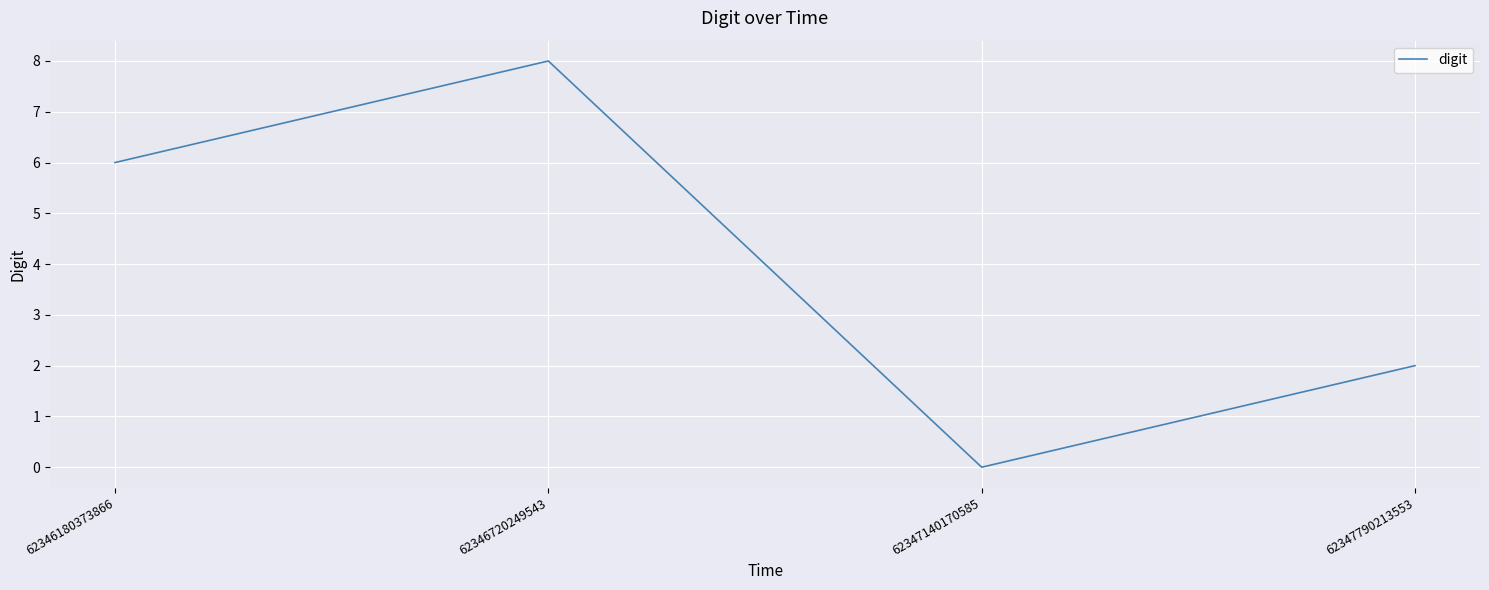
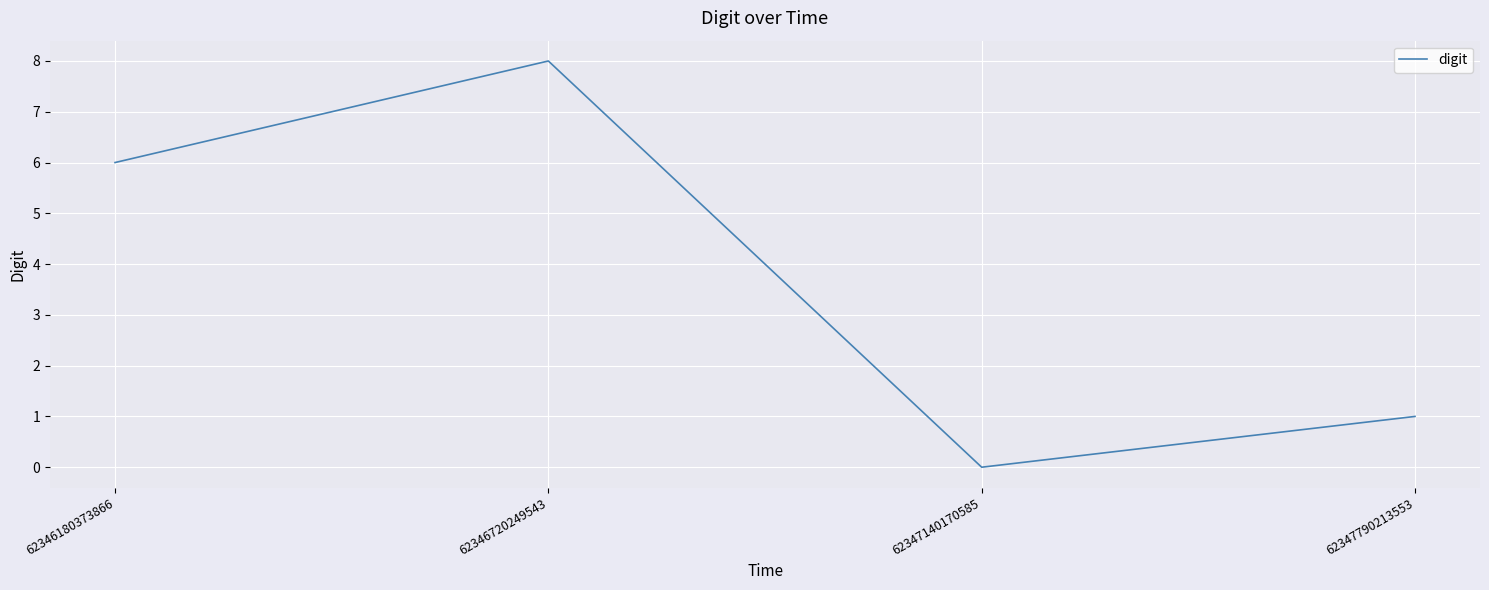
62347790213553: 2 -> 1
